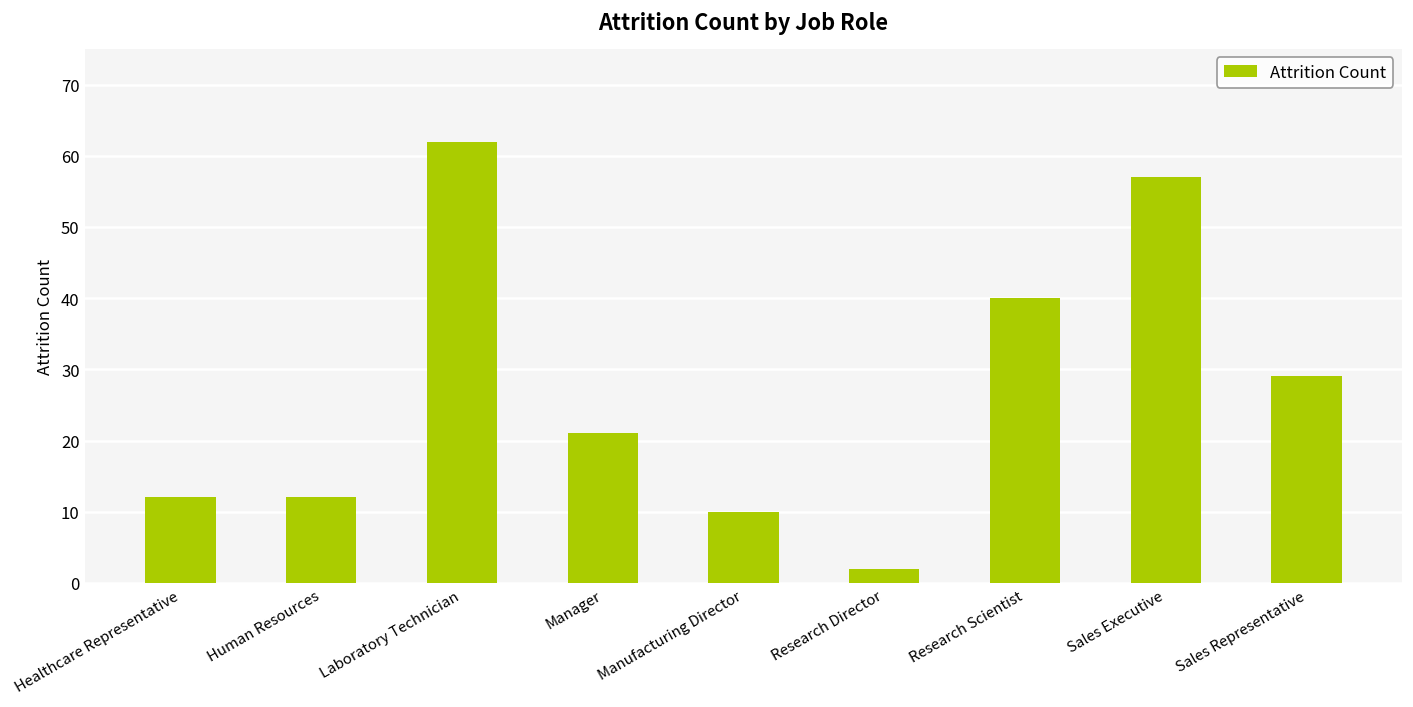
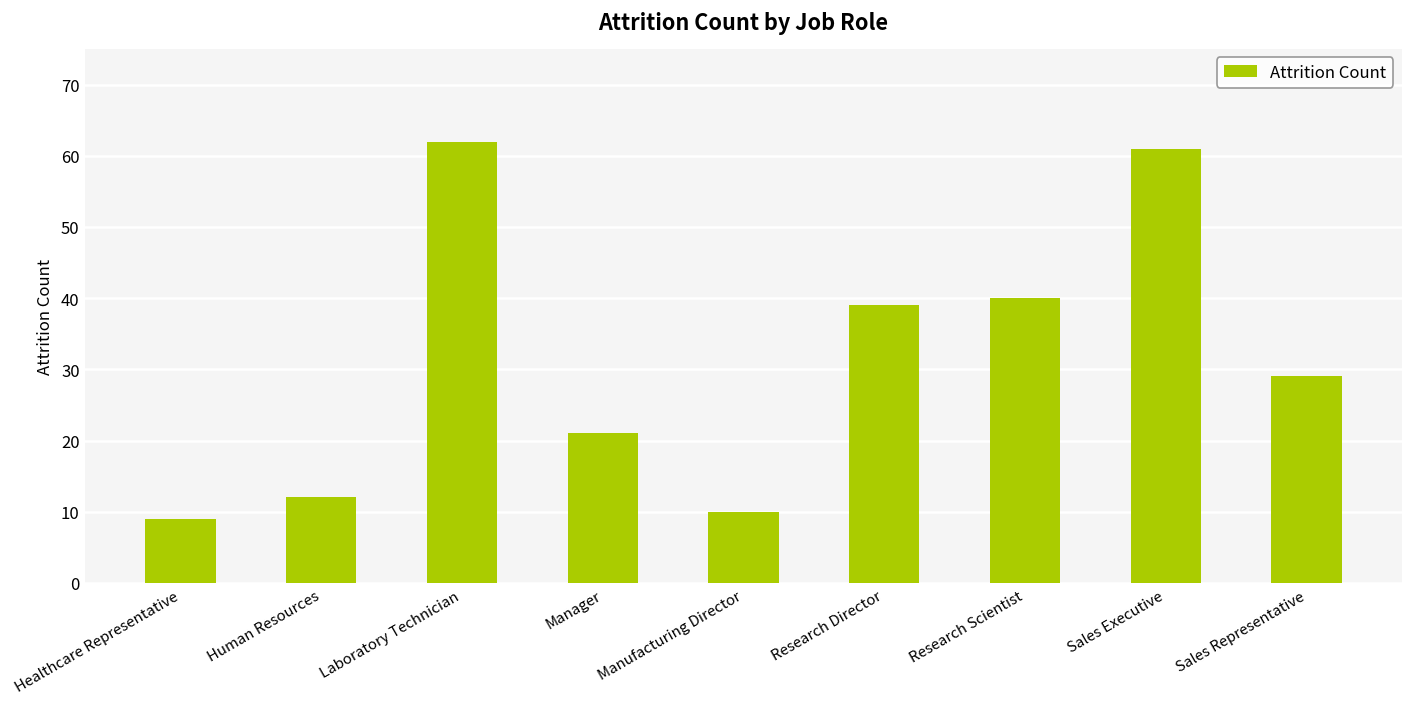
Healthcare Representative: 12 -> 9
Research Director: 2 -> 39
Sales Executive: 57 -> 61
